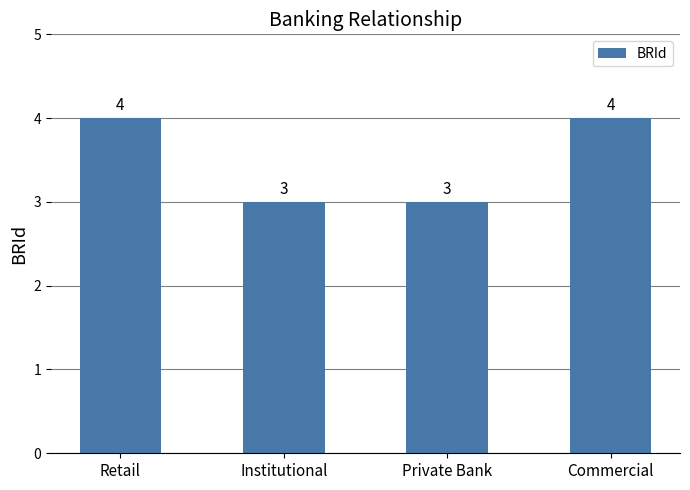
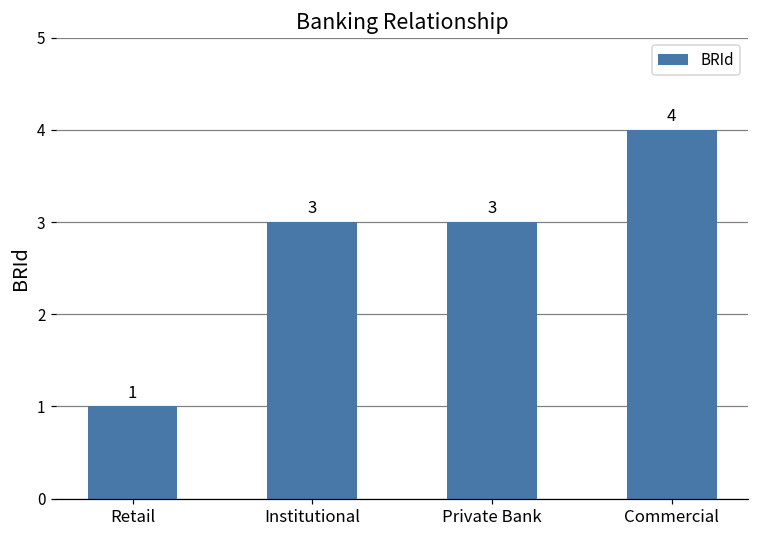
Retail: 4 -> 1
